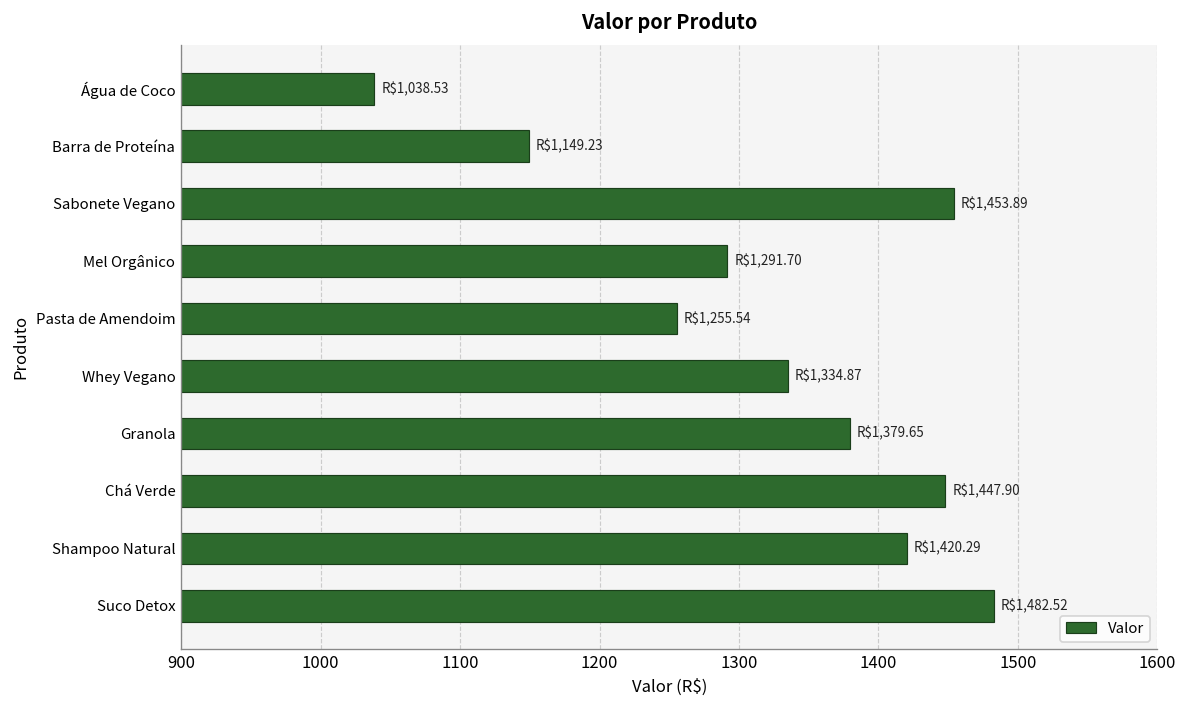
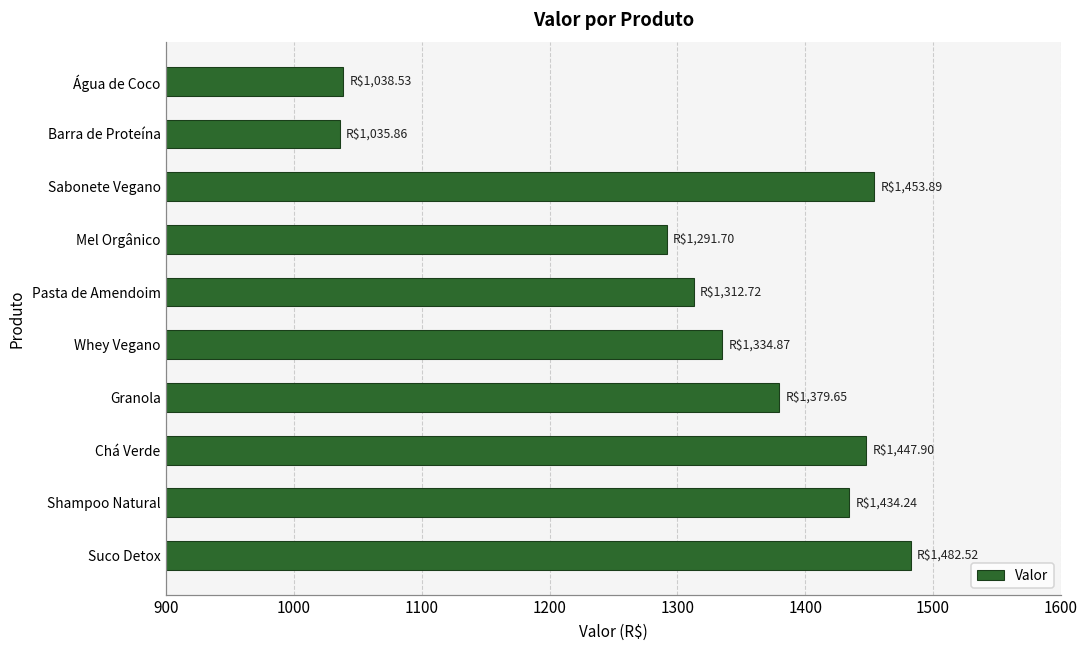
Barra de Proteína: $1,149.23 -> $1,035.86
Pasta de Amendoim: $1,255.54 -> $1,312.72
Shampoo Natural: $1,420.29 -> $1,434.24
